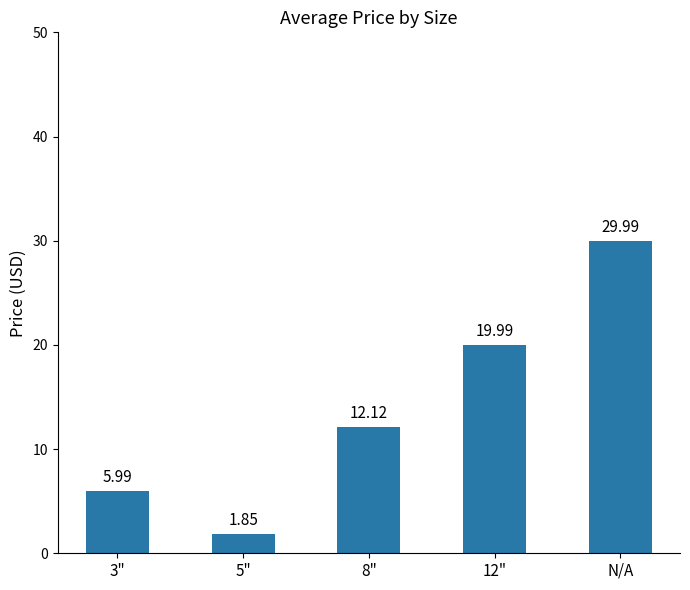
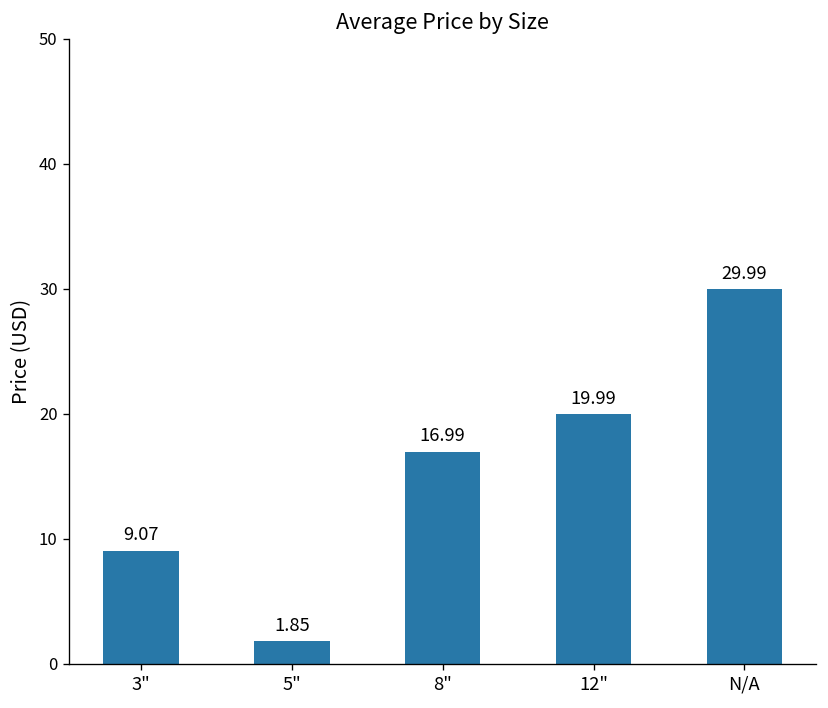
3": 5.99 -> 9.07
8": 12.12 -> 16.99
